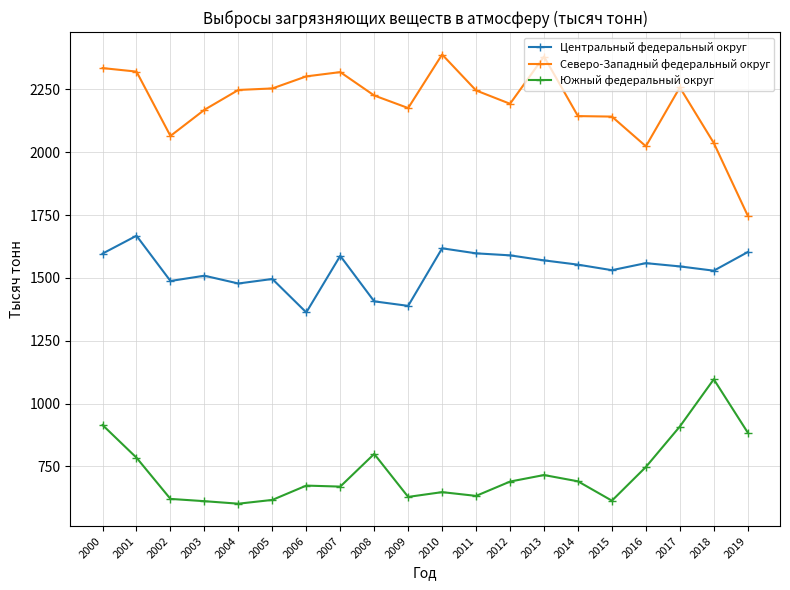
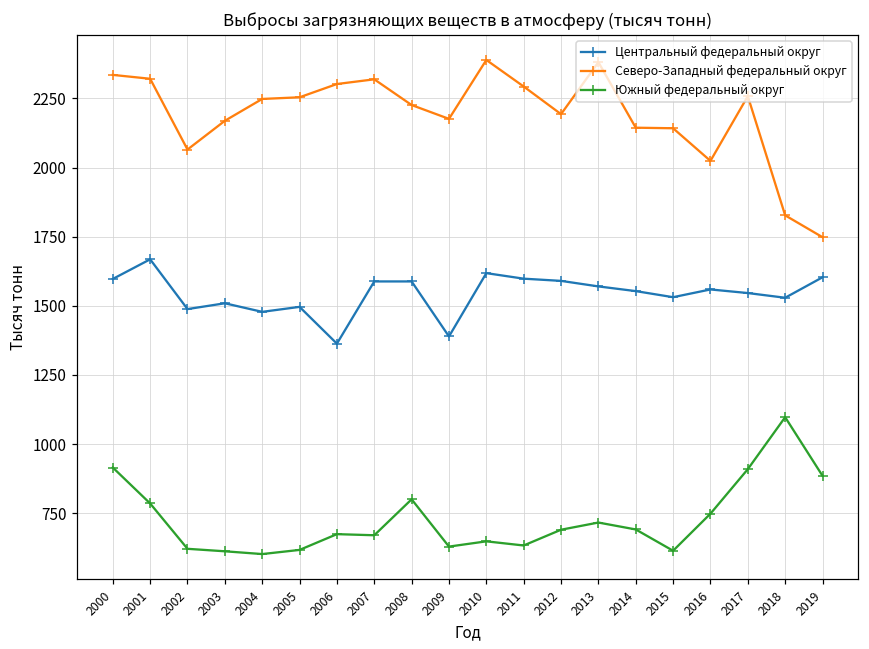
Центральный федеральный округ, 2008: 1410 -> 1590
Северо-Западный федеральный округ, 2011: 2250 -> 2290
Северо-Западный федеральный округ, 2018: 2040 -> 1830
